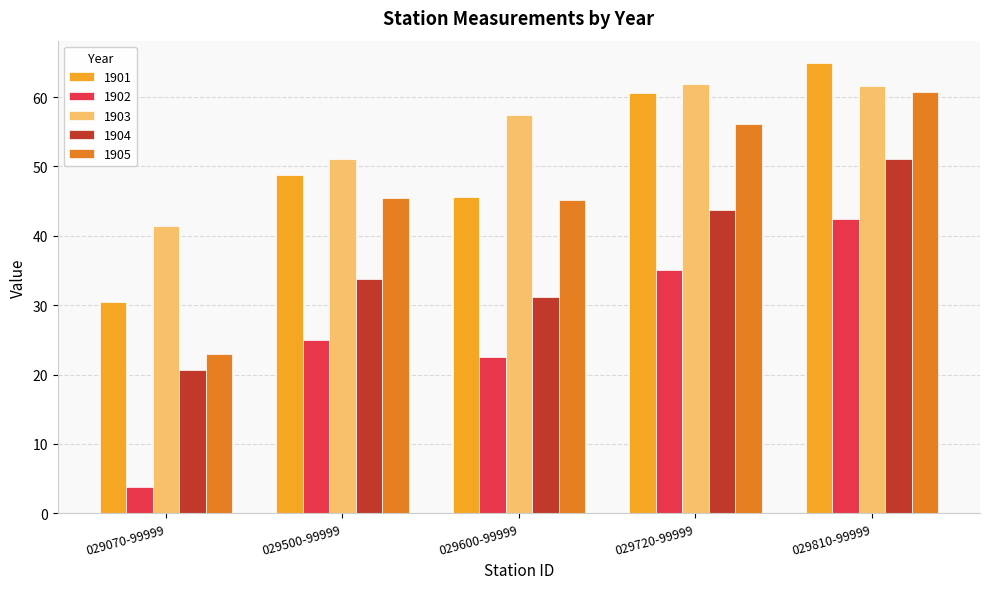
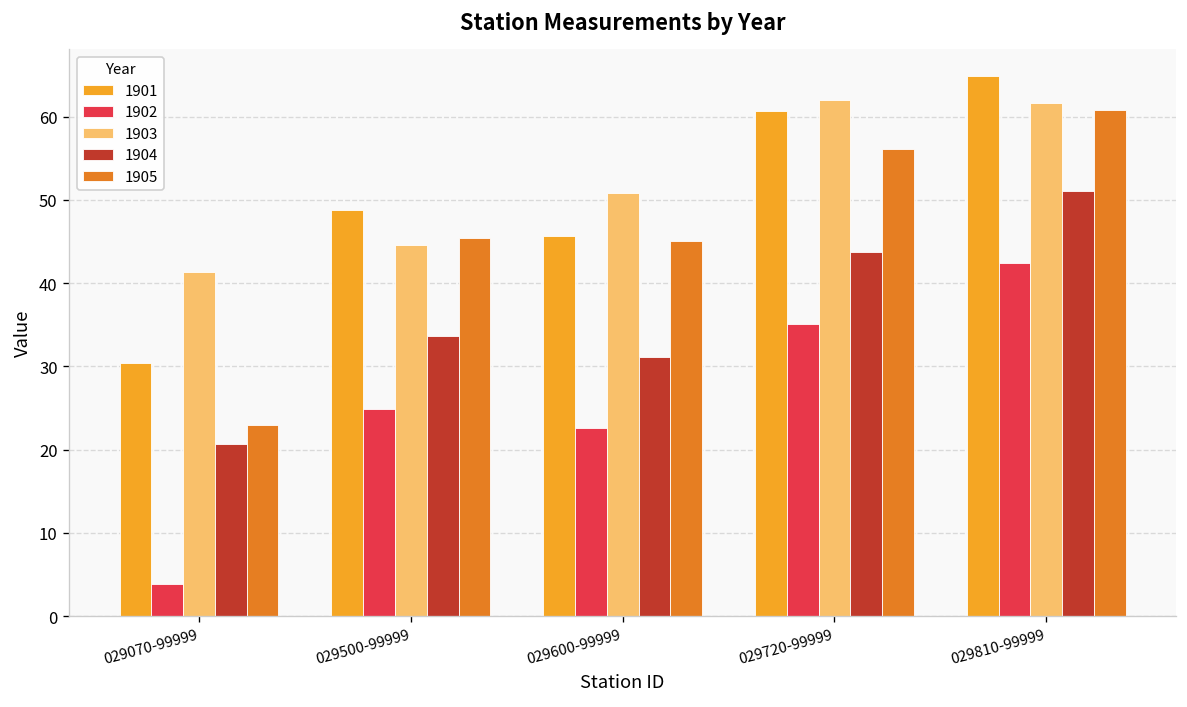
1903, 029500-99999: 51 -> 45
1903, 029600-99999: 57 -> 51
